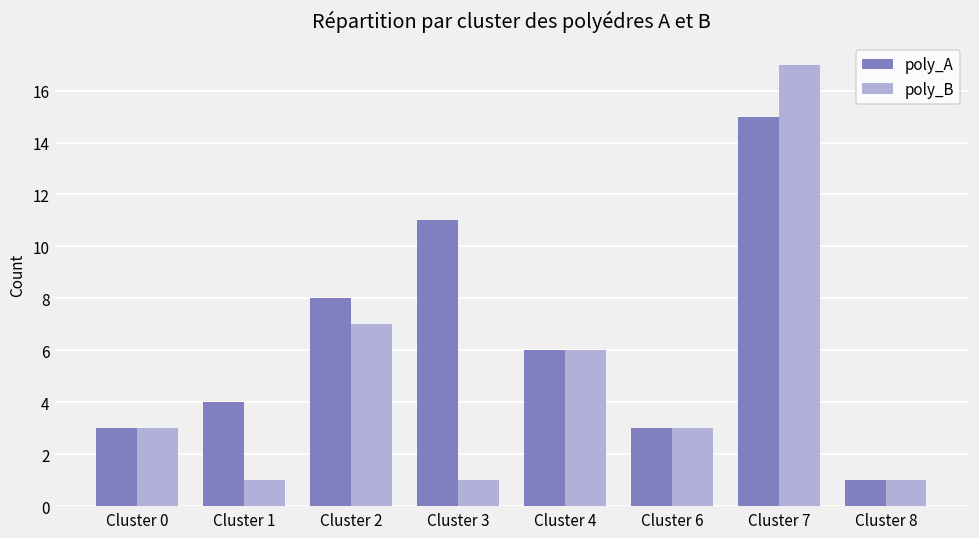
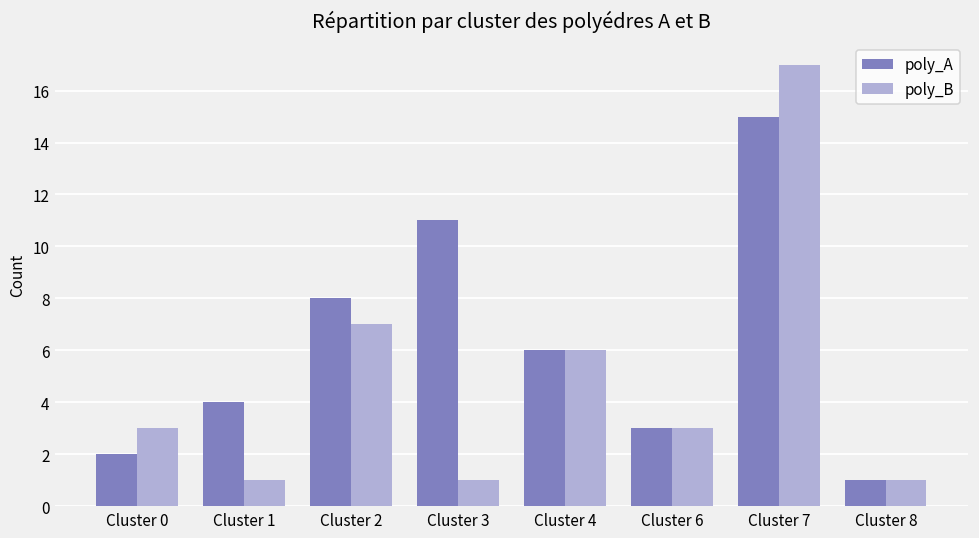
poly_A, Cluster 0: 3 -> 2
